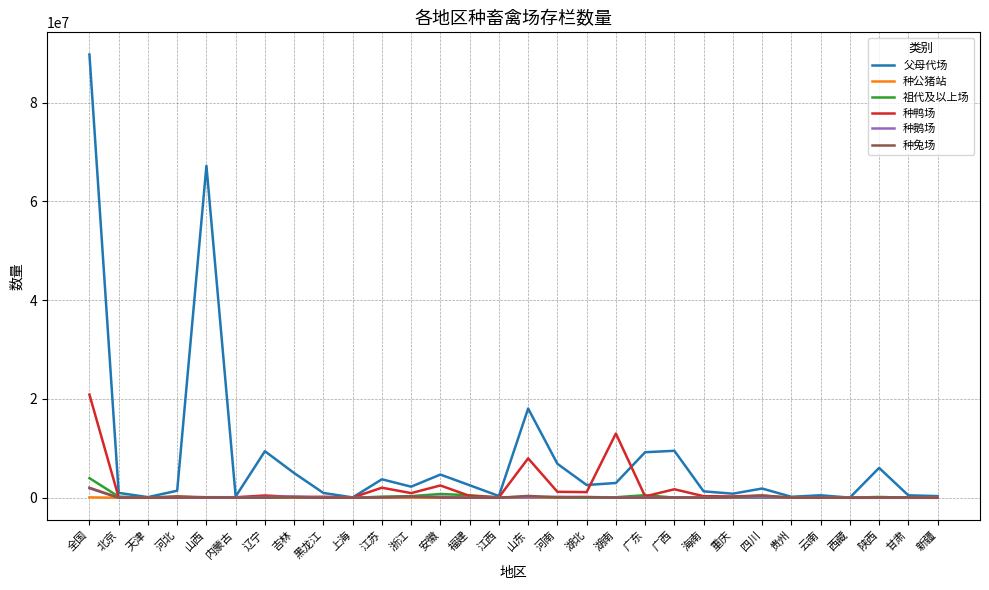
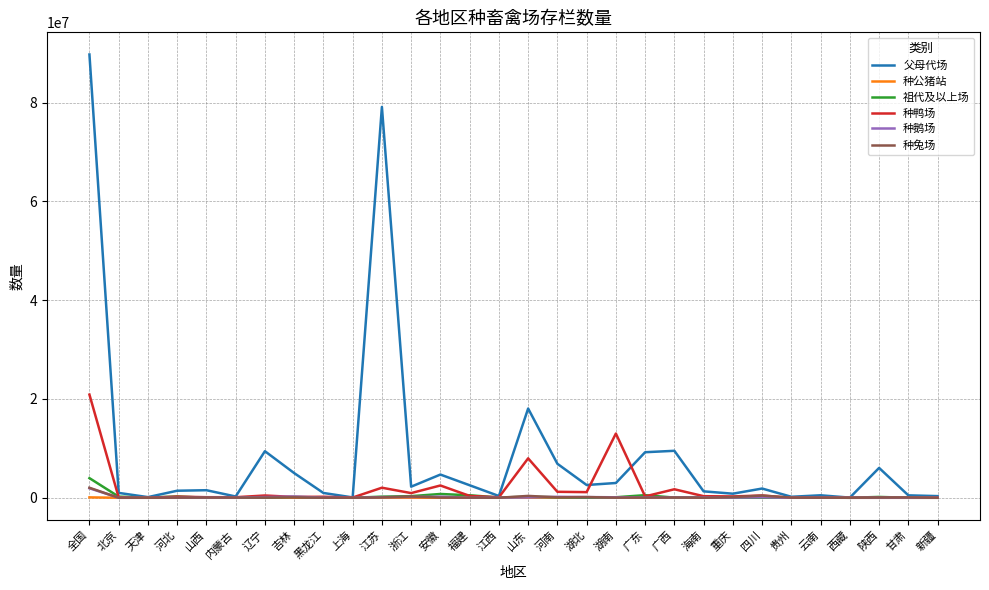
父母代场, 山西: 67000000 -> 2000000
父母代场, 江苏: 4000000 -> 79000000
